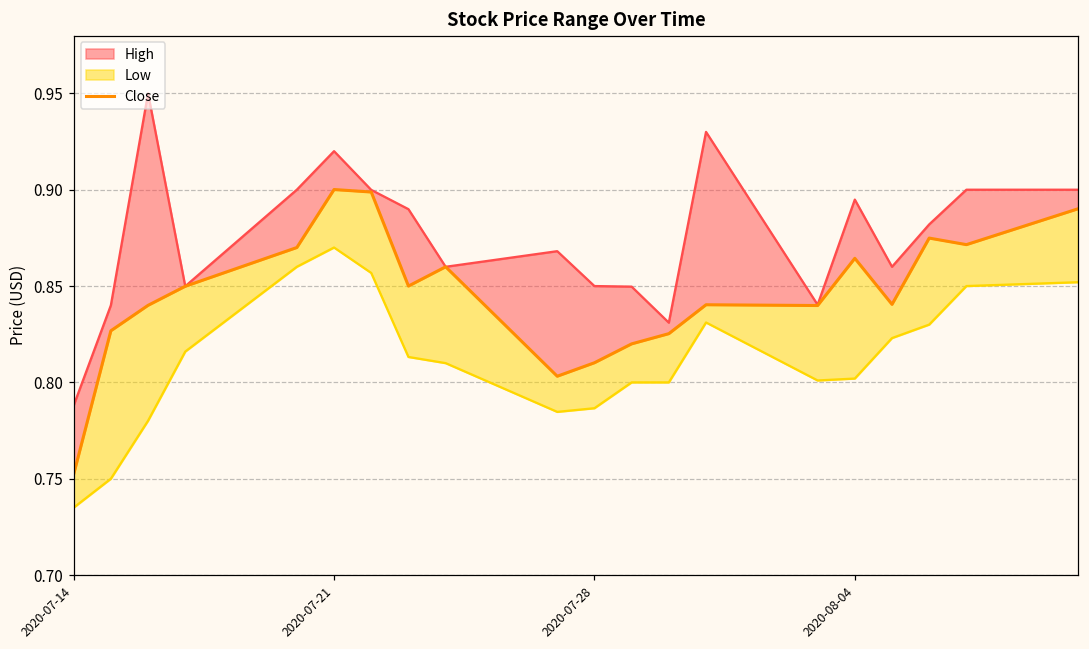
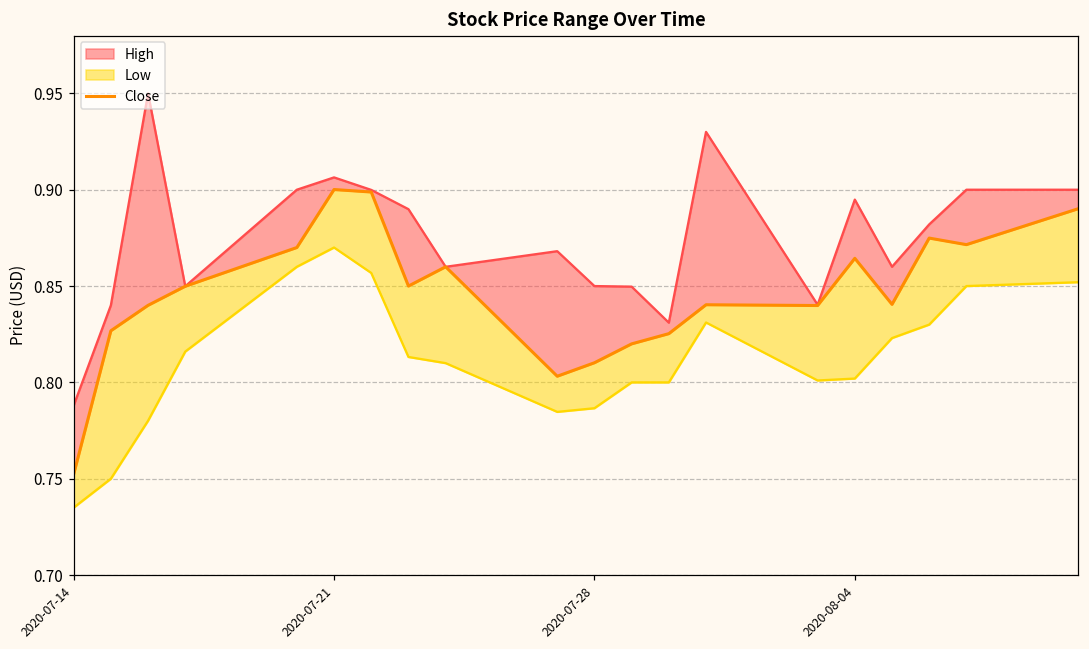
High, 2020-07-21: 0.920 -> 0.906
